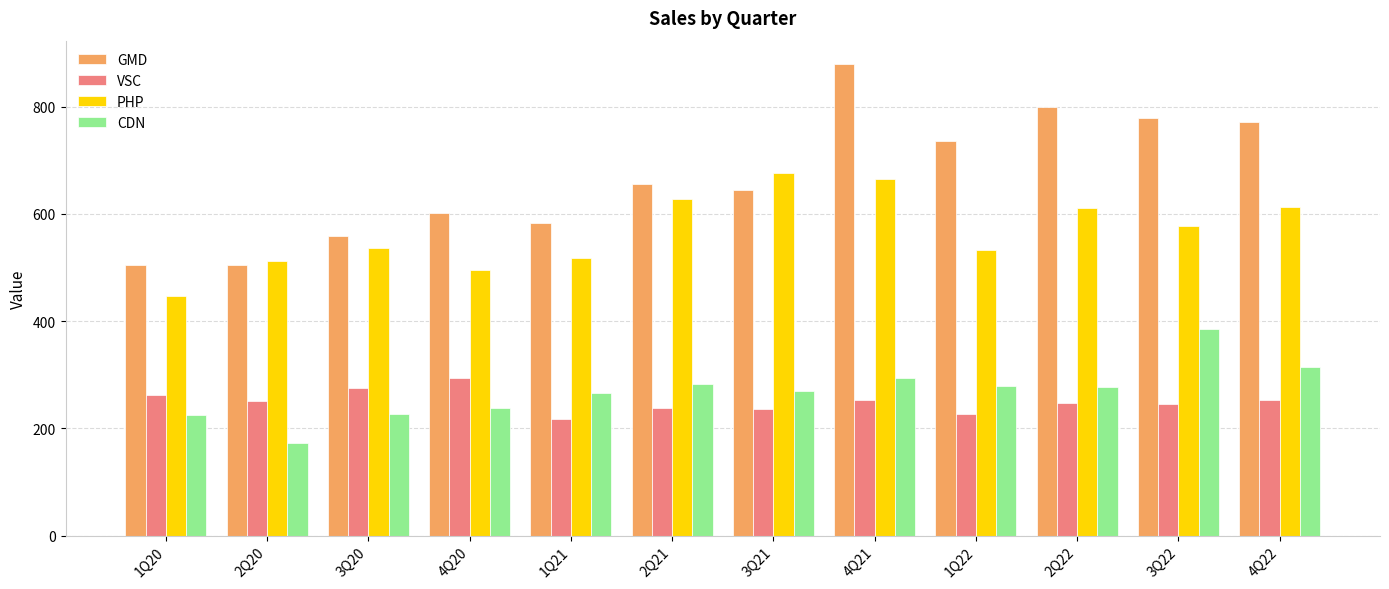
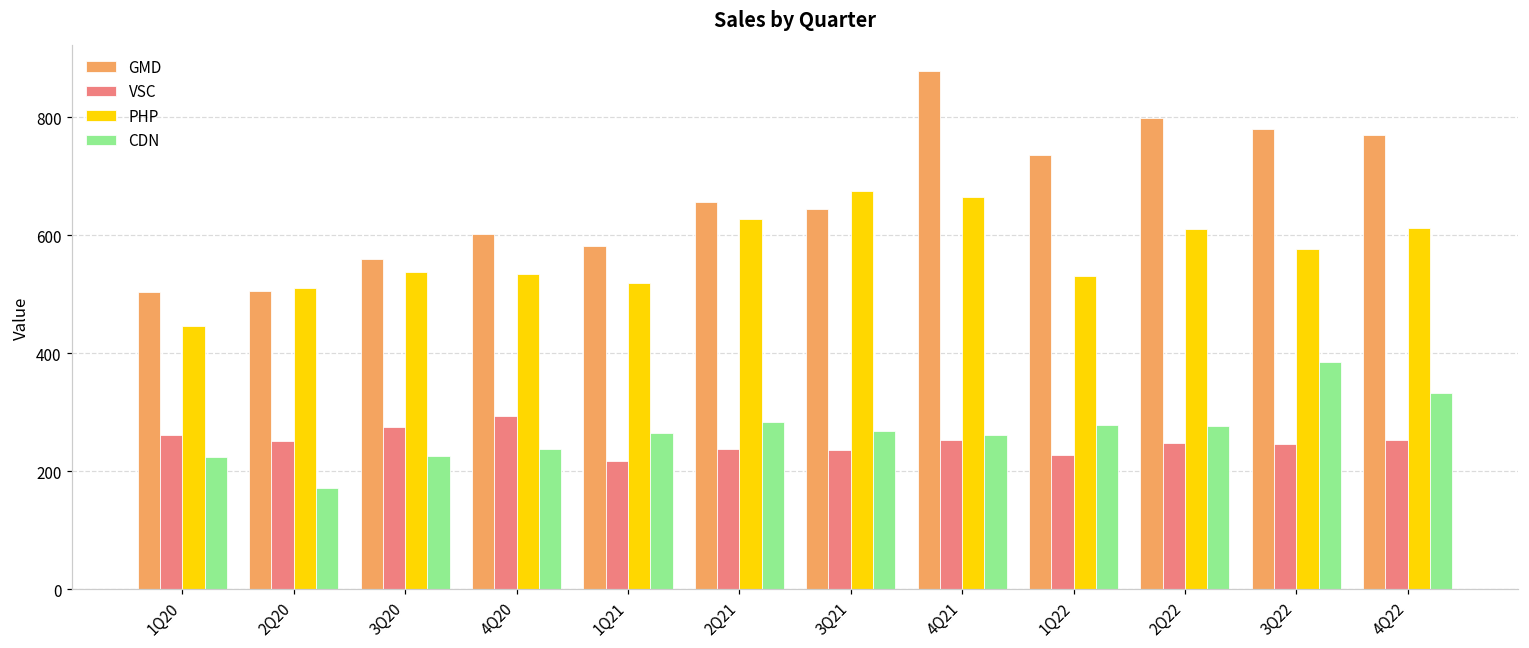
PHP, 4Q20: 500 -> 540
CDN, 4Q21: 290 -> 260
CDN, 4Q22: 310 -> 330
